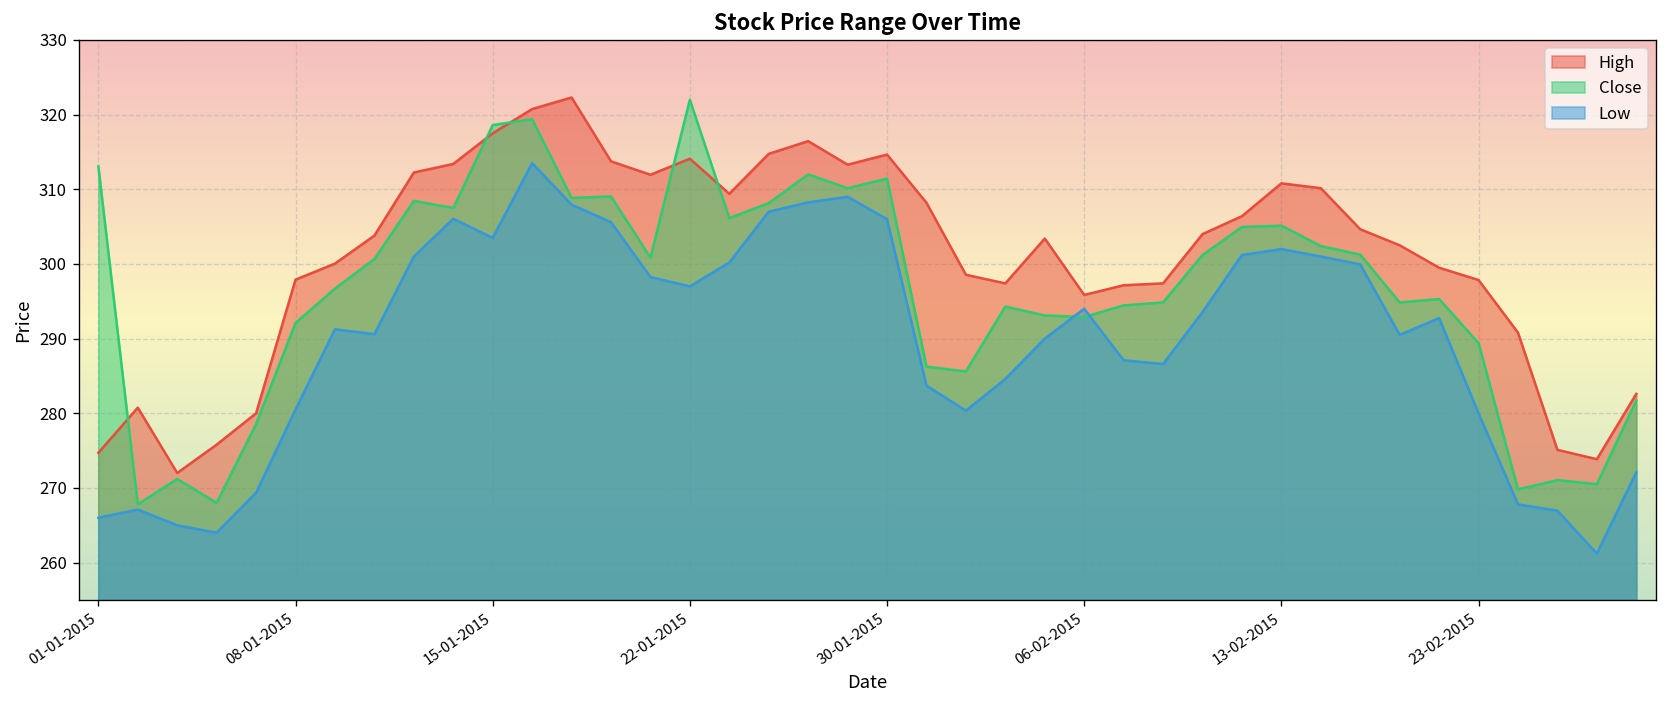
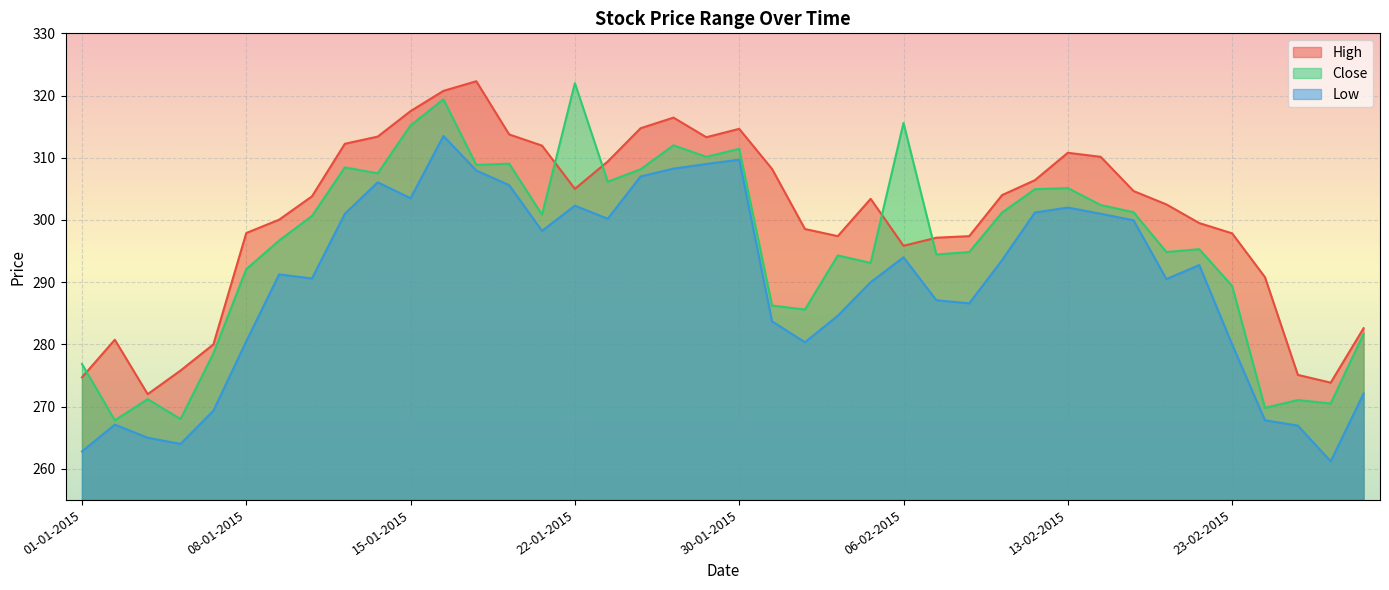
Close, 01-01-2015: 313 -> 277
Low, 01-01-2015: 266 -> 263
Close, 15-01-2015: 319 -> 315
High, 22-01-2015: 314 -> 305
Low, 22-01-2015: 297 -> 302
Low, 30-01-2015: 306 -> 310
Close, 06-02-2015: 293 -> 316
